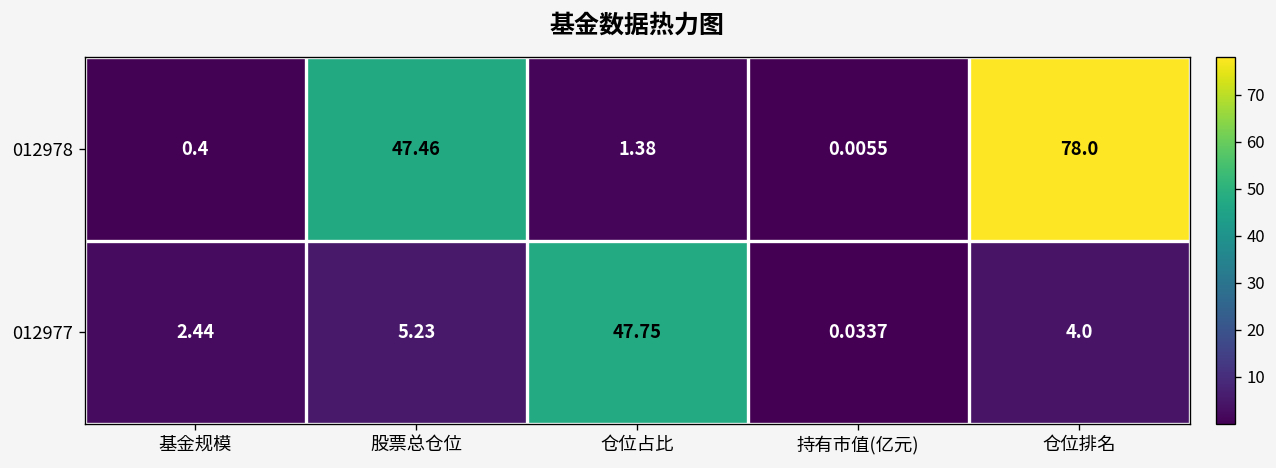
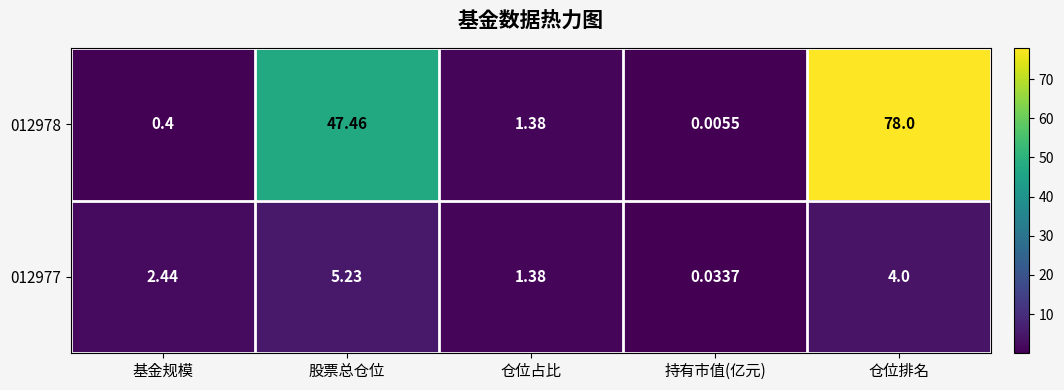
012977, 仓位占比: 47.75 -> 1.38
